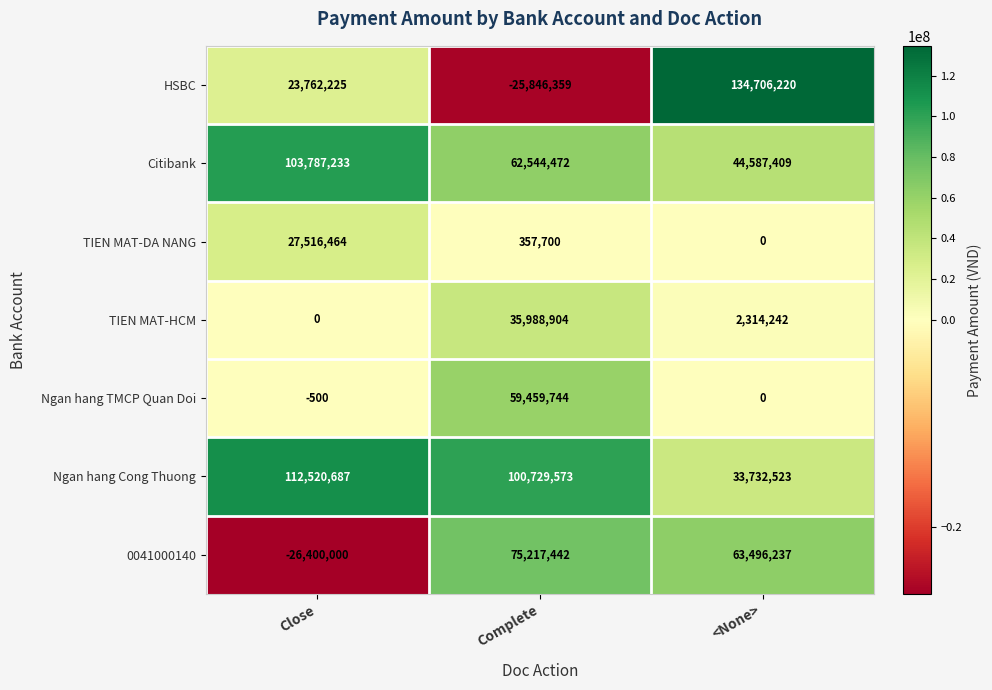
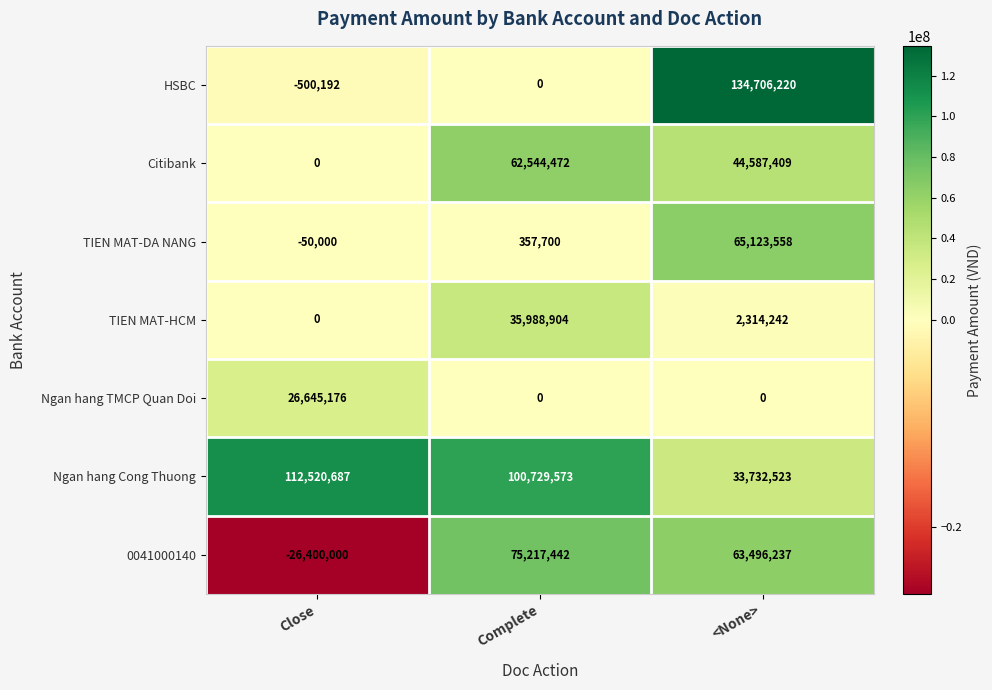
HSBC, Close: 23,762,225 -> -500,192
HSBC, Complete: -25,846,359 -> 0
Citibank, Close: 103,787,233 -> 0
TIEN MAT-DA NANG, Close: 27,516,464 -> -50,000
TIEN MAT-DA NANG, <None>: 0 -> 65,123,558
Ngan hang TMCP Quan Doi, Close: -500 -> 26,645,176
Ngan hang TMCP Quan Doi, Complete: 59,459,744 -> 0
